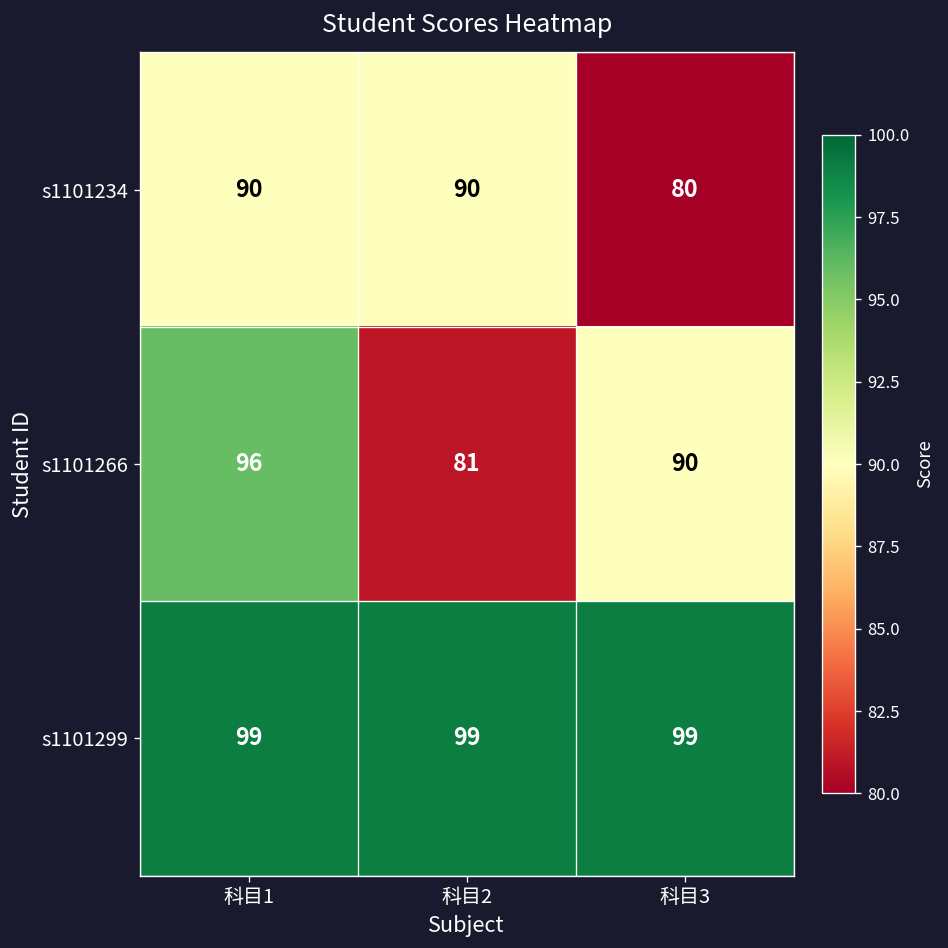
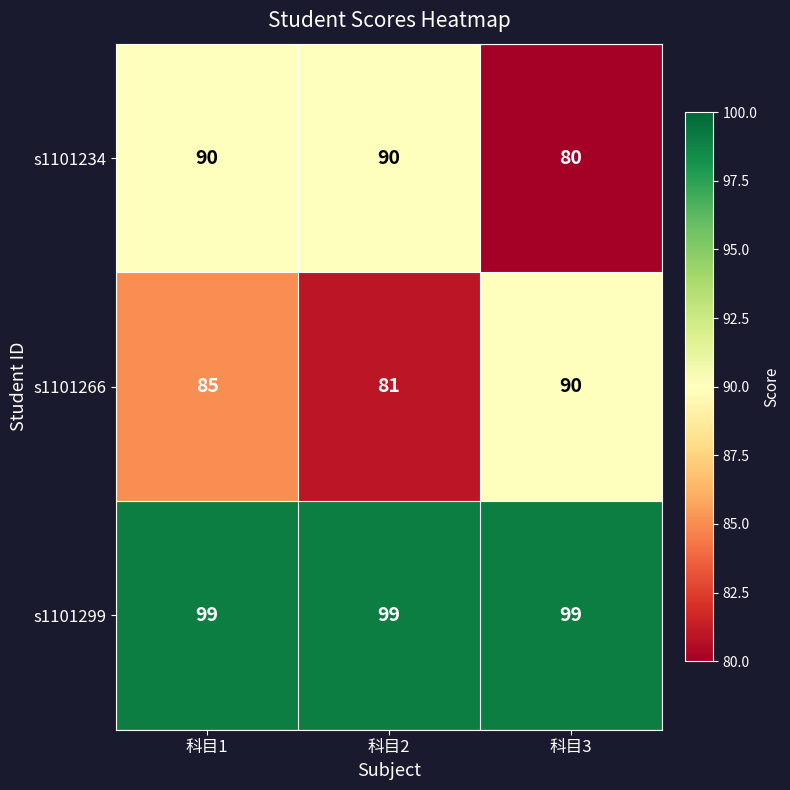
s1101266, 科目1: 96 -> 85
